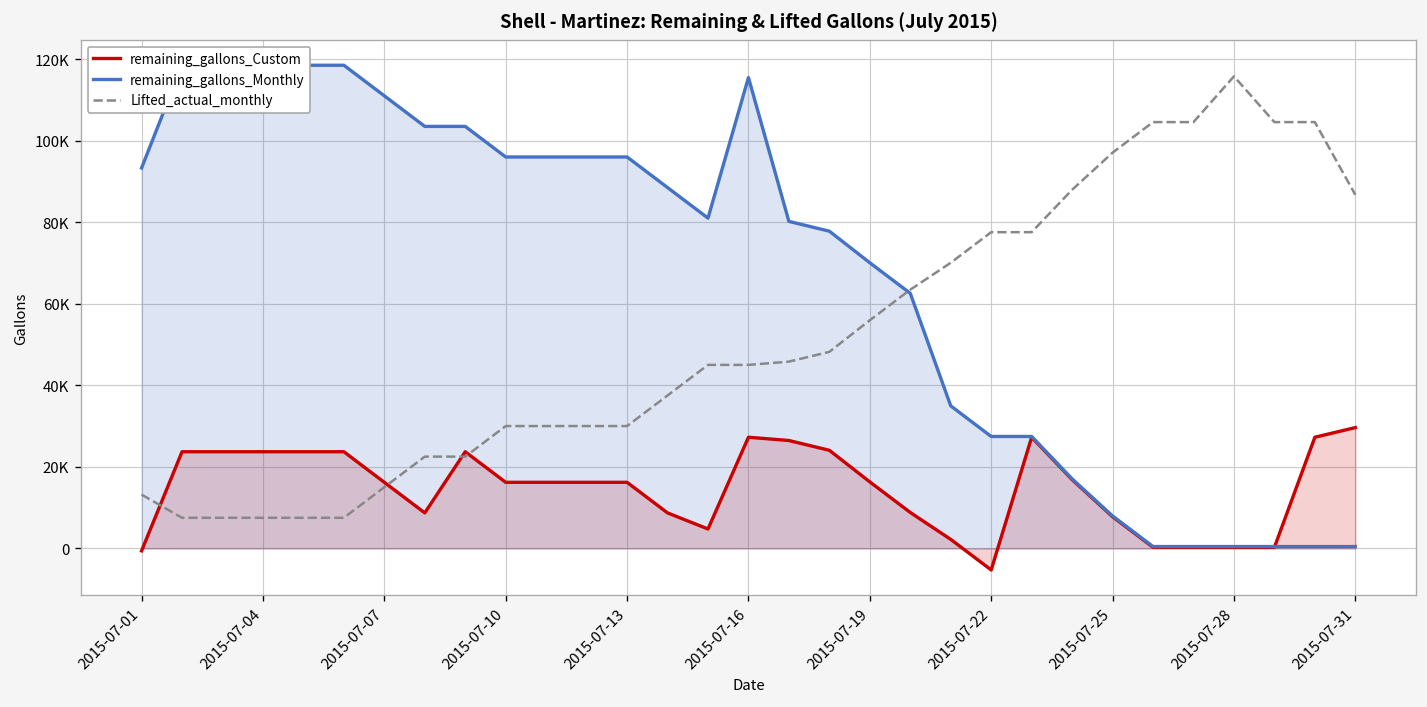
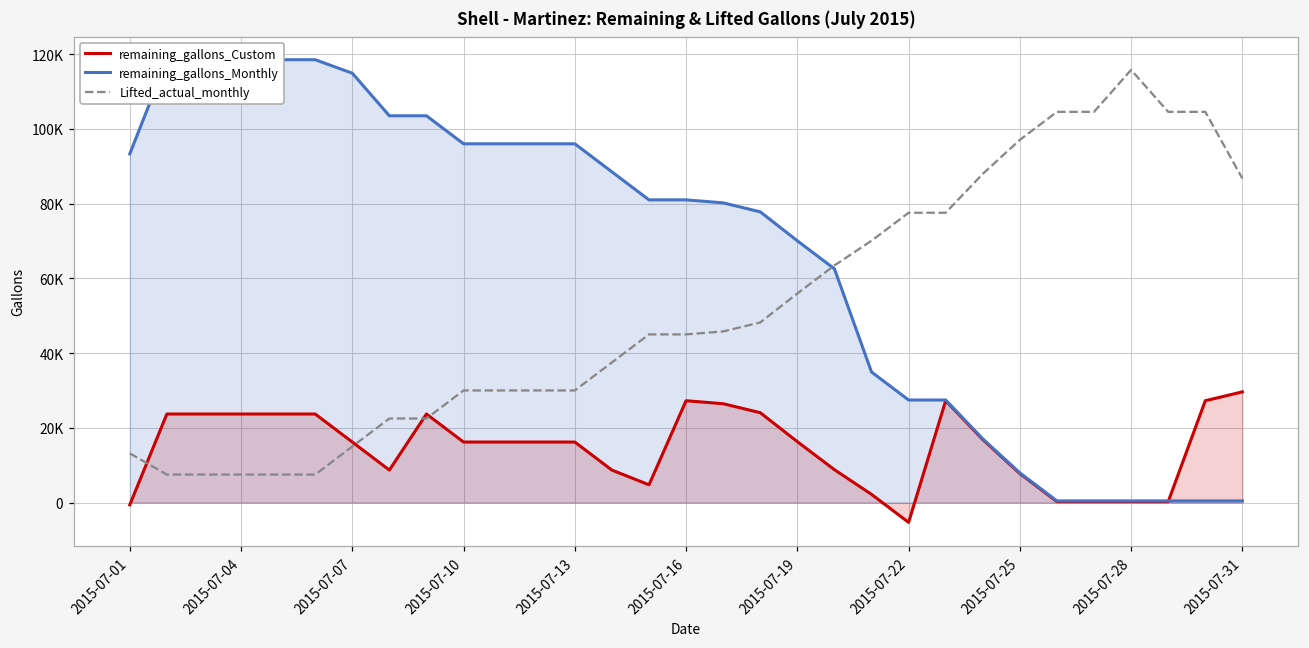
remaining_gallons_Monthly, 2015-07-07: 111000 -> 115000
remaining_gallons_Monthly, 2015-07-16: 115000 -> 81000
